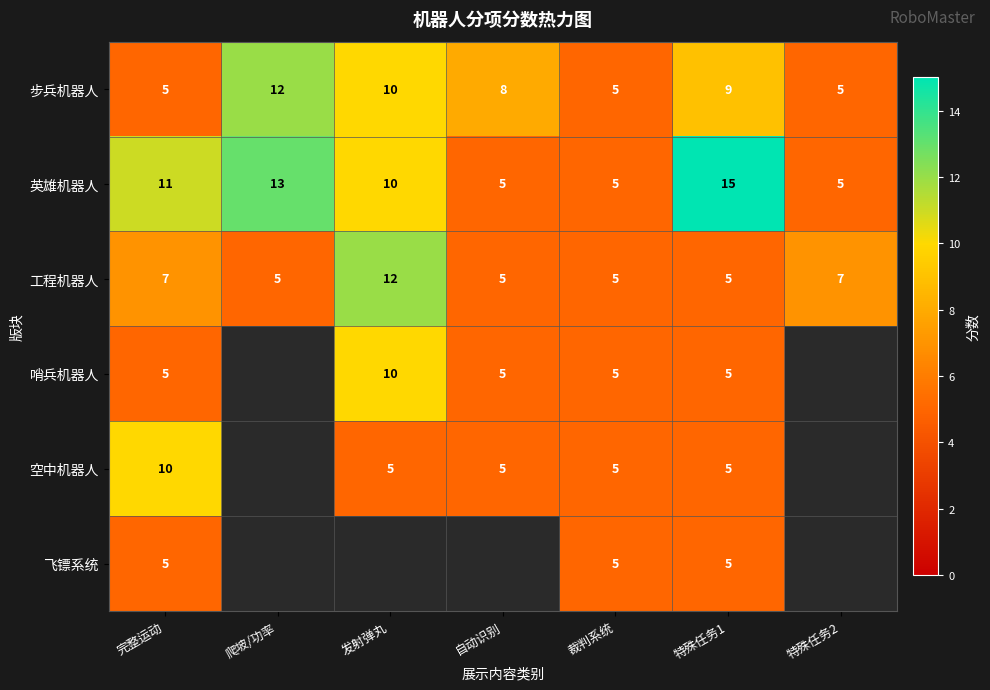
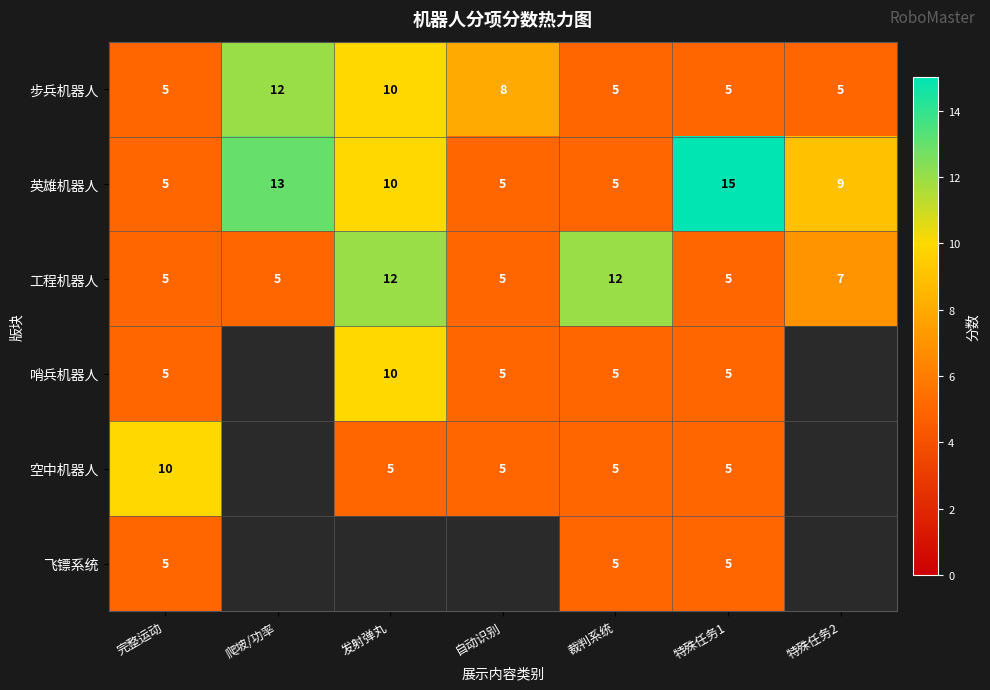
步兵机器人, 特殊任务1: 9 -> 5
英雄机器人, 完整运动: 11 -> 5
英雄机器人, 特殊任务2: 5 -> 9
工程机器人, 完整运动: 7 -> 5
工程机器人, 裁判系统: 5 -> 12
